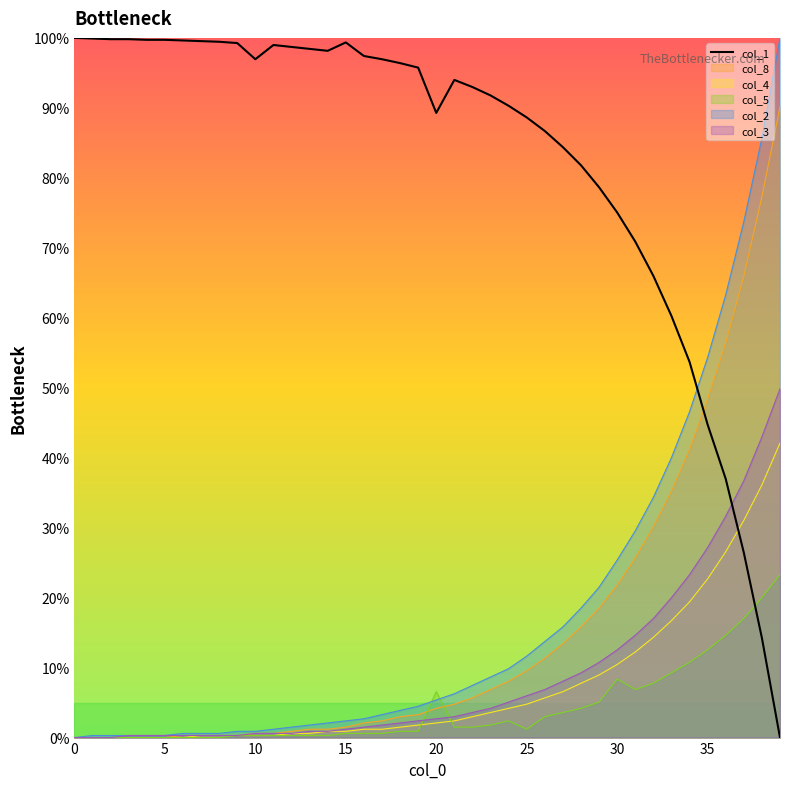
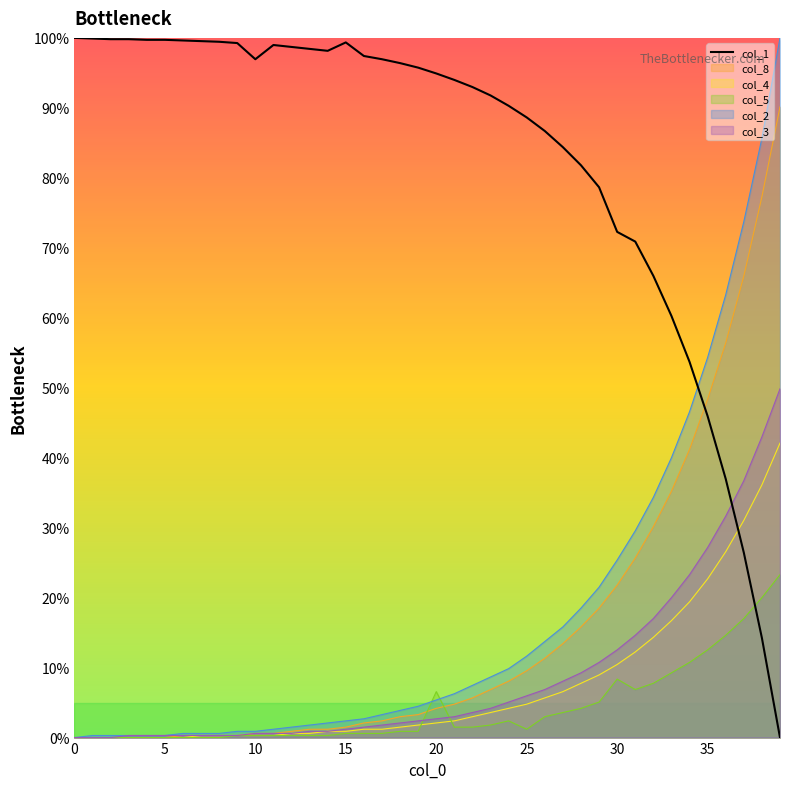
col_1, 20: 89% -> 95%
col_1, 30: 75% -> 72%
col_1, 35: 45% -> 46%
